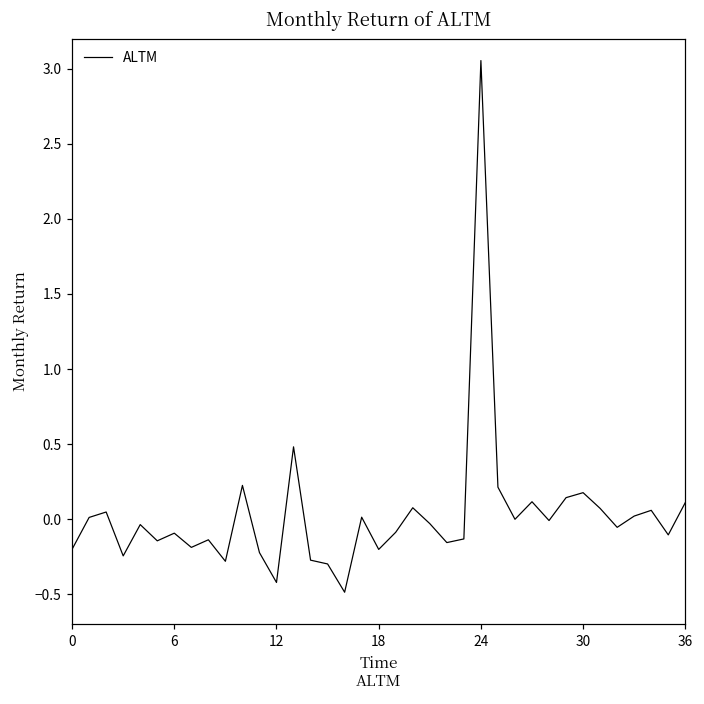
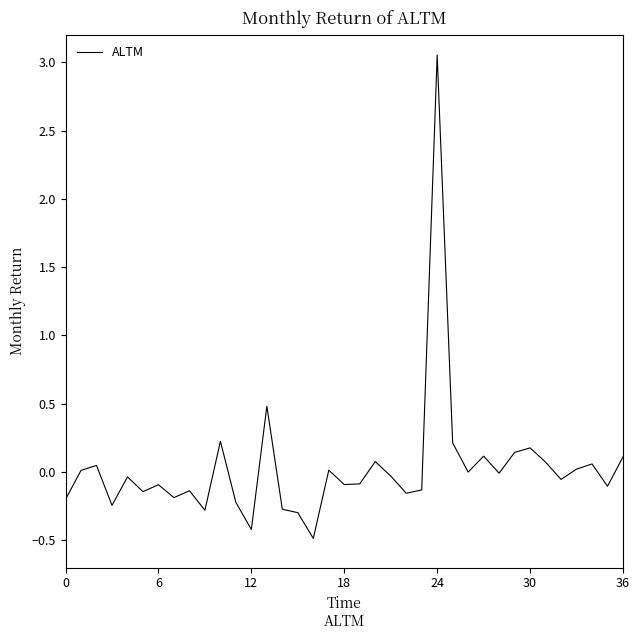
18: -0.20 -> -0.09
